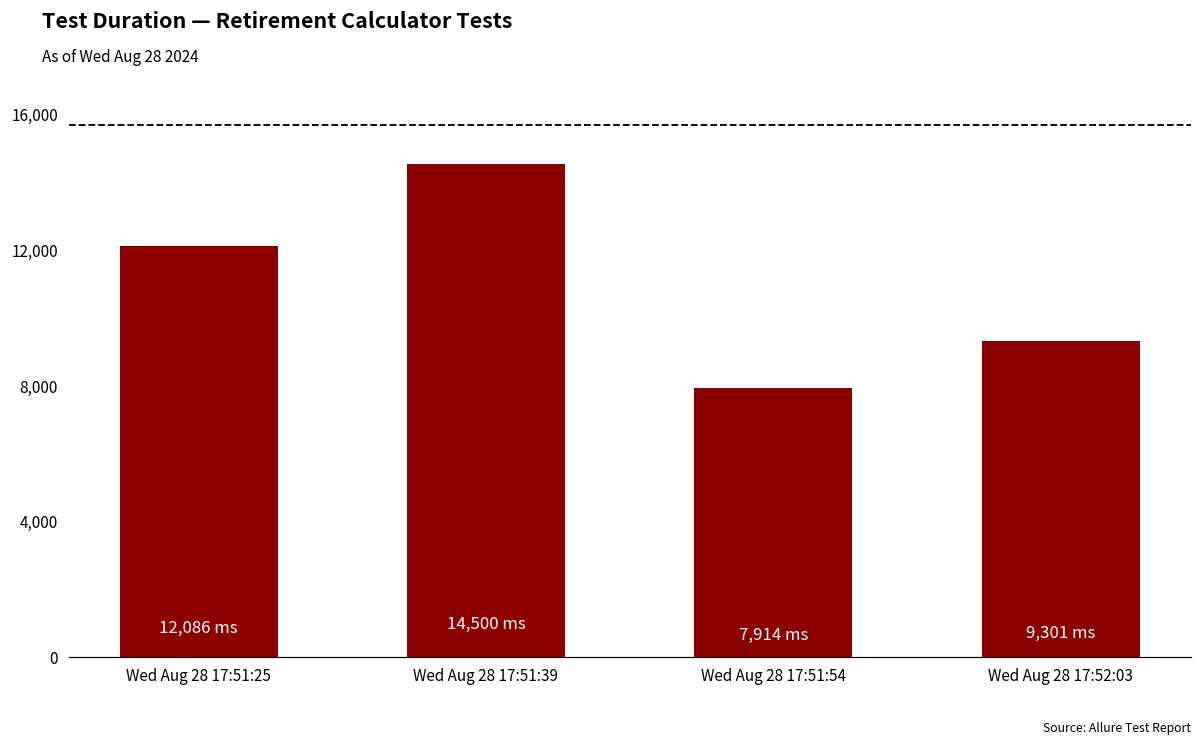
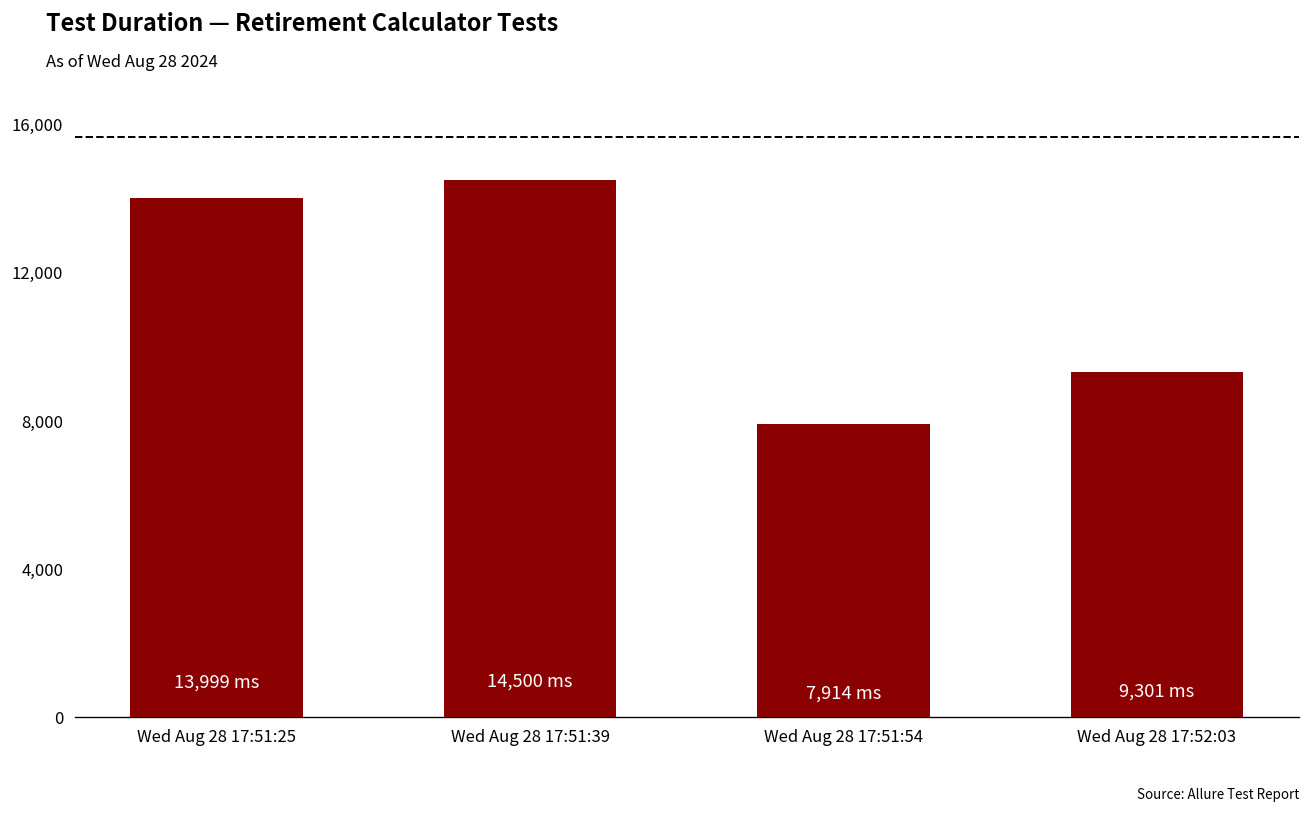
Wed Aug 28 17:51:25: 12,086 -> 13,999
